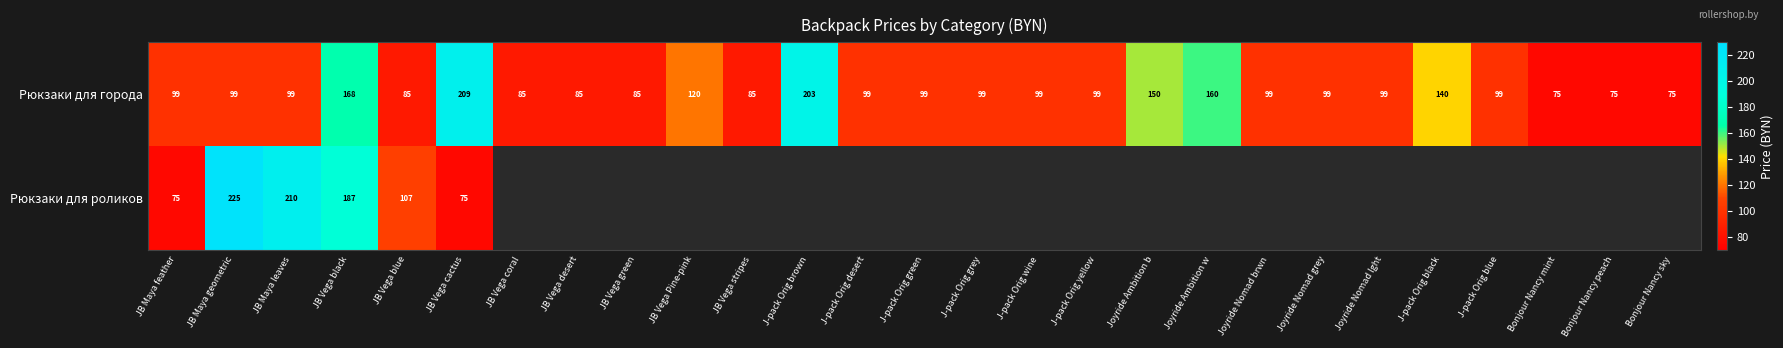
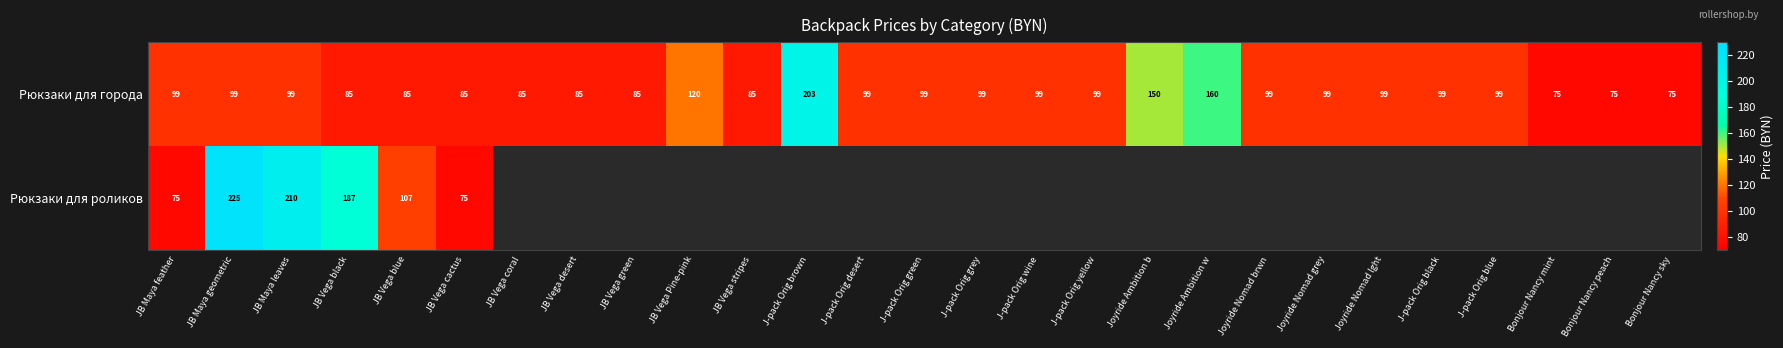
Рюкзаки для города, JB Vega black: 168 -> 85
Рюкзаки для города, JB Vega cactus: 209 -> 85
Рюкзаки для города, J-pack Orig black: 140 -> 99
